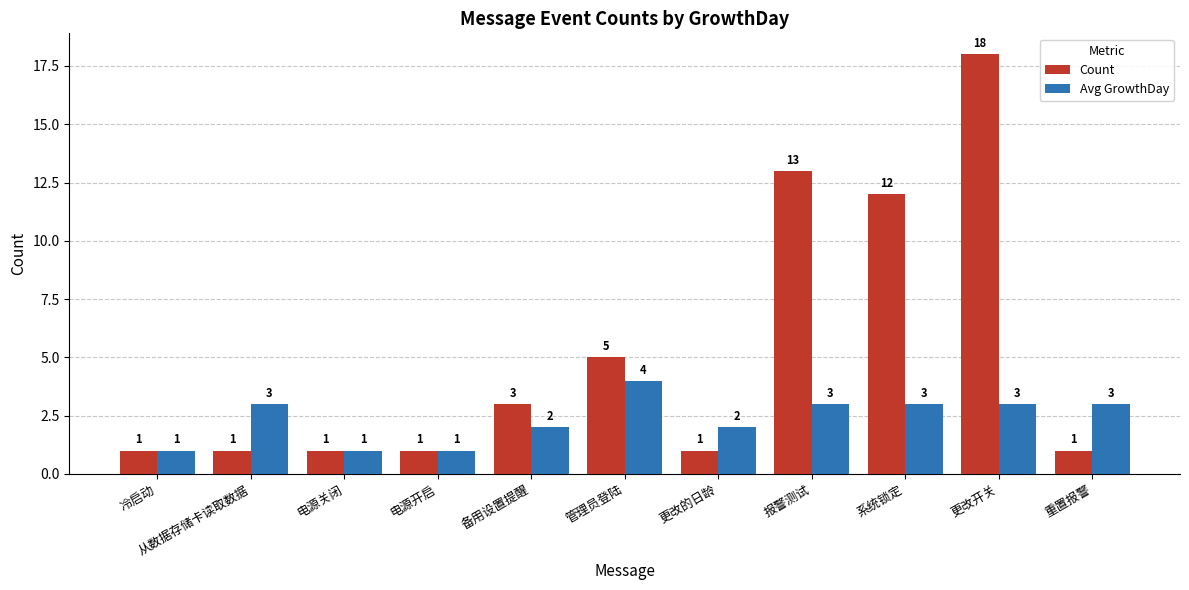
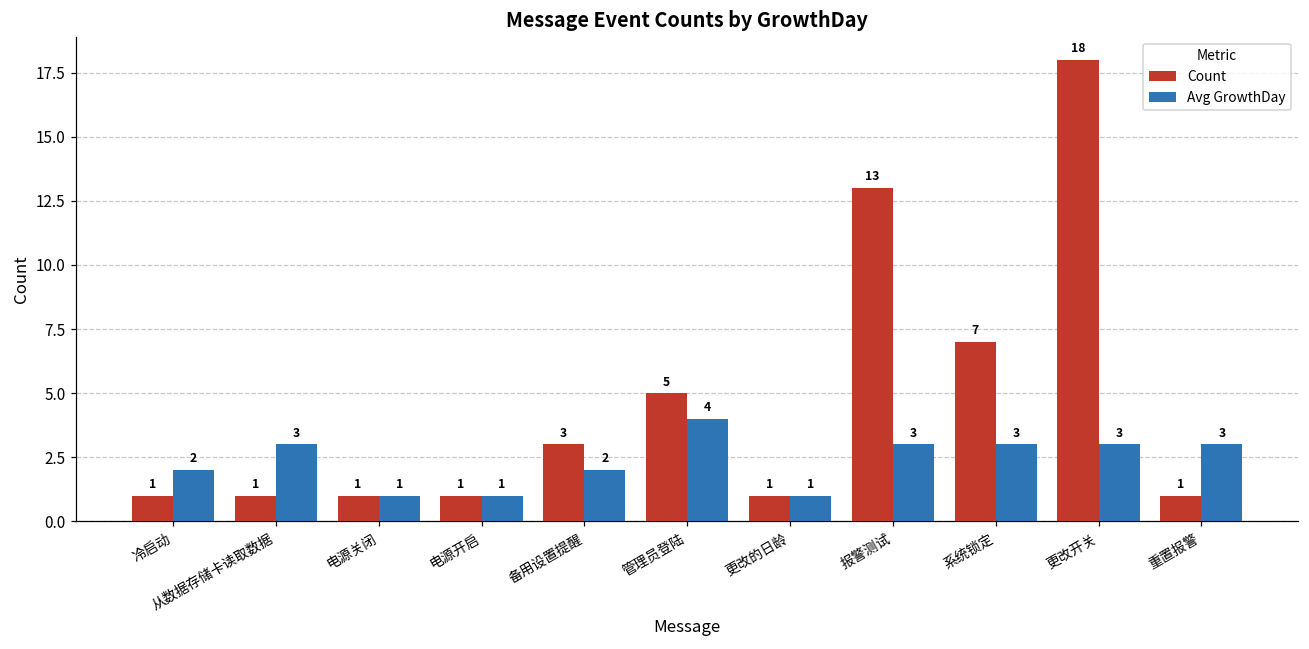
Avg GrowthDay, 冷启动: 1 -> 2
Avg GrowthDay, 更改的日龄: 2 -> 1
Count, 系统锁定: 12 -> 7
